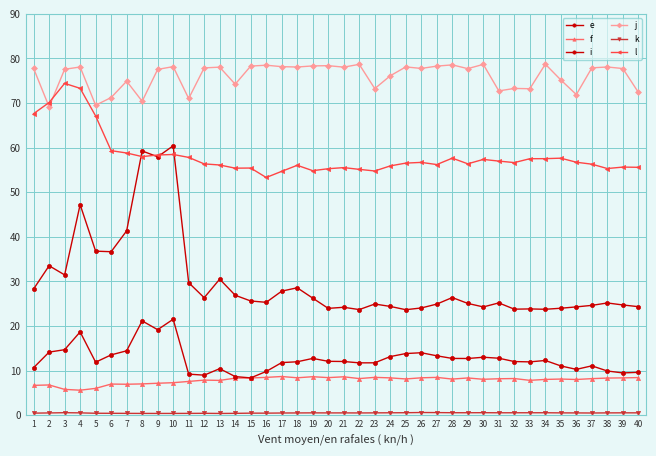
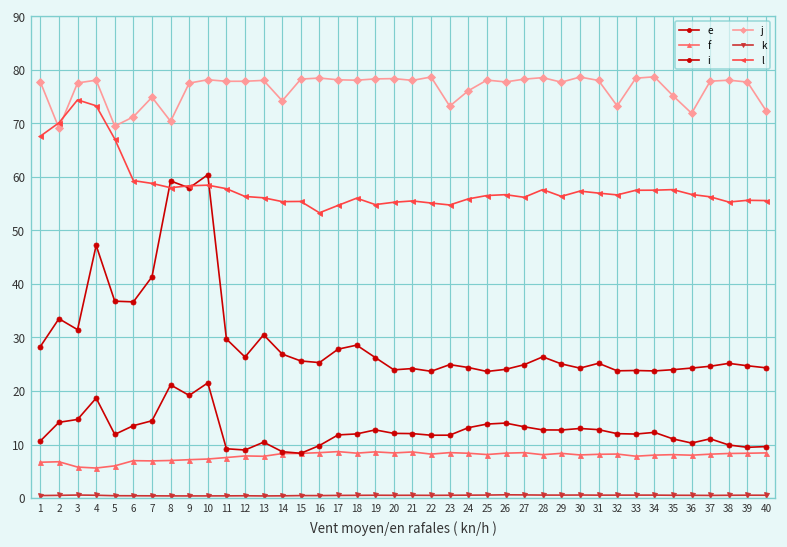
j, 11: 71 -> 78
j, 31: 73 -> 78
j, 33: 73 -> 78
